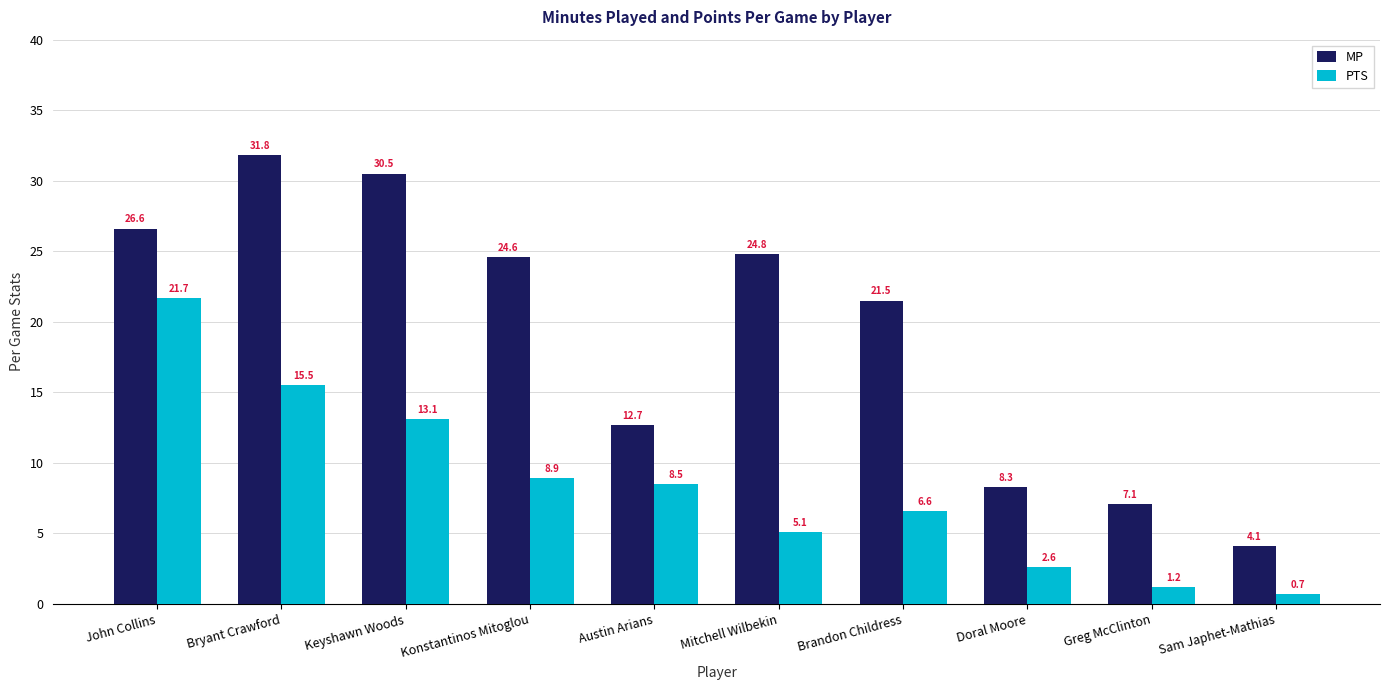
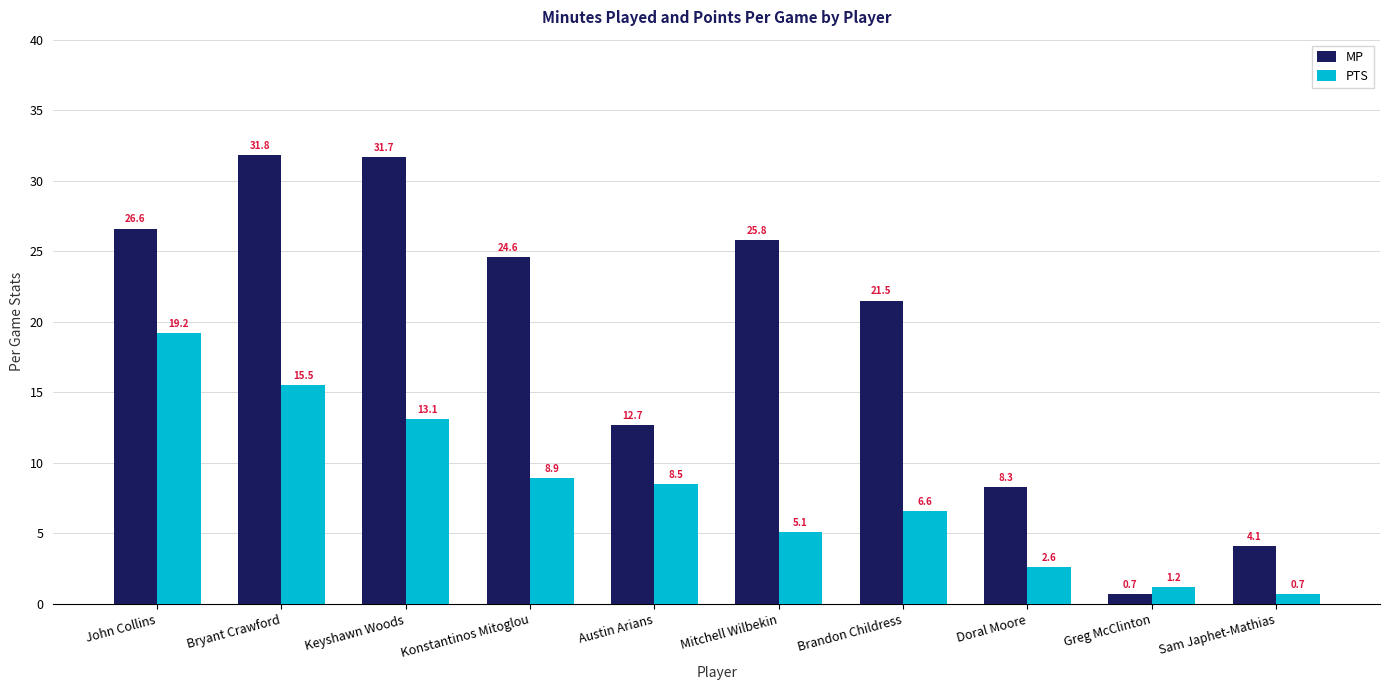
PTS, John Collins: 21.7 -> 19.2
MP, Keyshawn Woods: 30.5 -> 31.7
MP, Mitchell Wilbekin: 24.8 -> 25.8
MP, Greg McClinton: 7.1 -> 0.7
